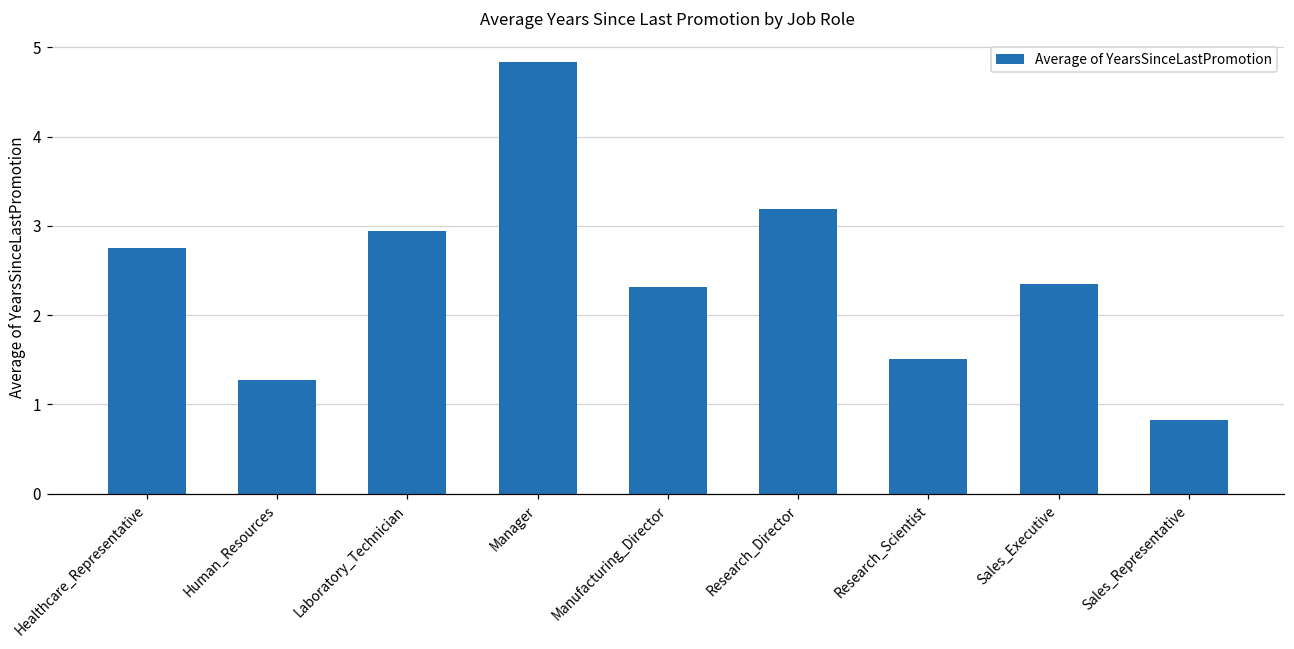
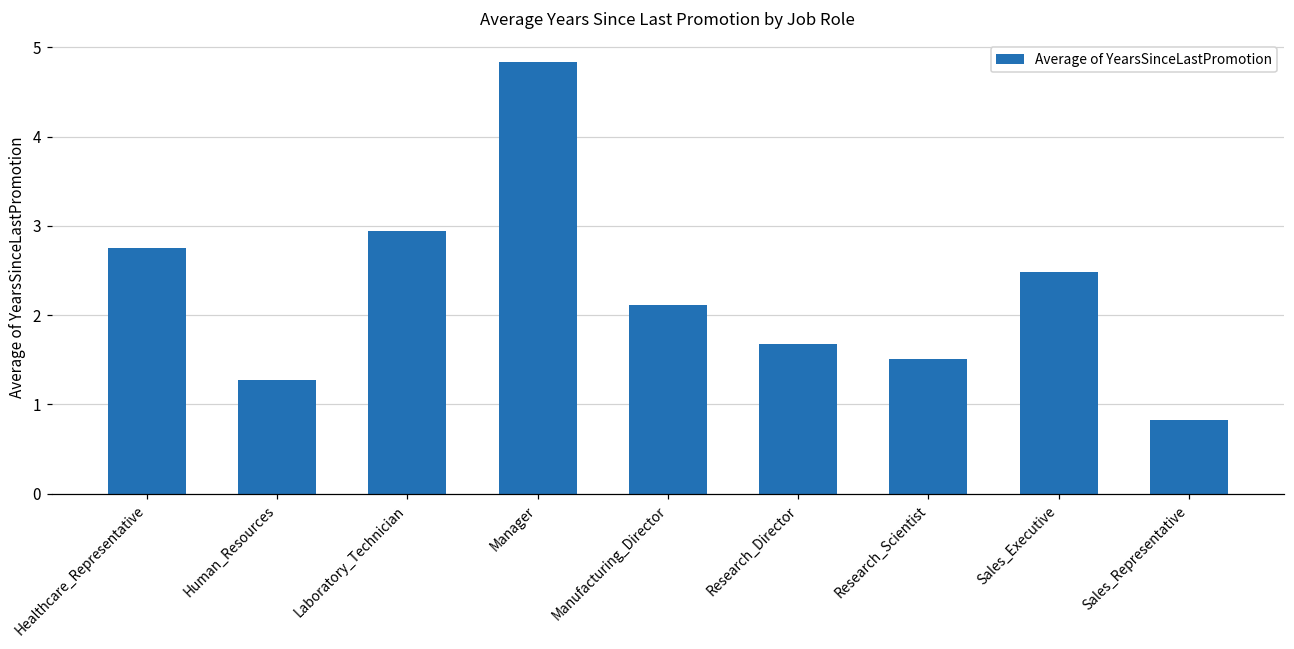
Manufacturing_Director: 2.3 -> 2.1
Research_Director: 3.2 -> 1.7
Sales_Executive: 2.3 -> 2.5
